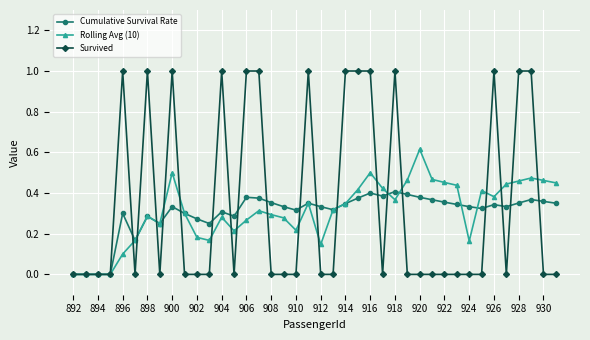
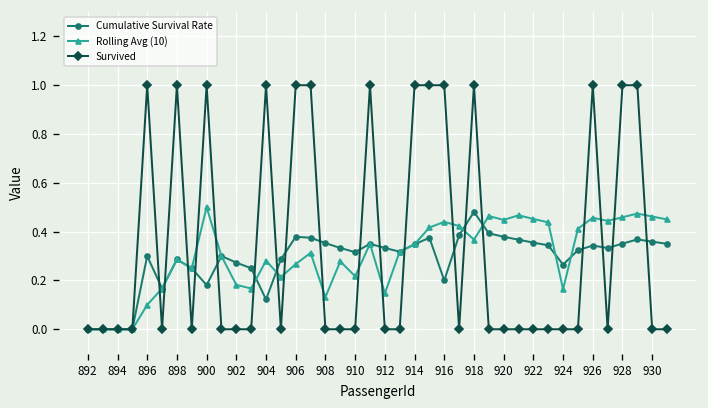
Cumulative Survival Rate, 900: 0.33 -> 0.18
Cumulative Survival Rate, 904: 0.31 -> 0.12
Rolling Avg (10), 908: 0.29 -> 0.13
Cumulative Survival Rate, 916: 0.4 -> 0.2
Rolling Avg (10), 916: 0.50 -> 0.44
Cumulative Survival Rate, 918: 0.41 -> 0.48
Rolling Avg (10), 920: 0.62 -> 0.45
Cumulative Survival Rate, 924: 0.33 -> 0.27
Rolling Avg (10), 926: 0.38 -> 0.46
